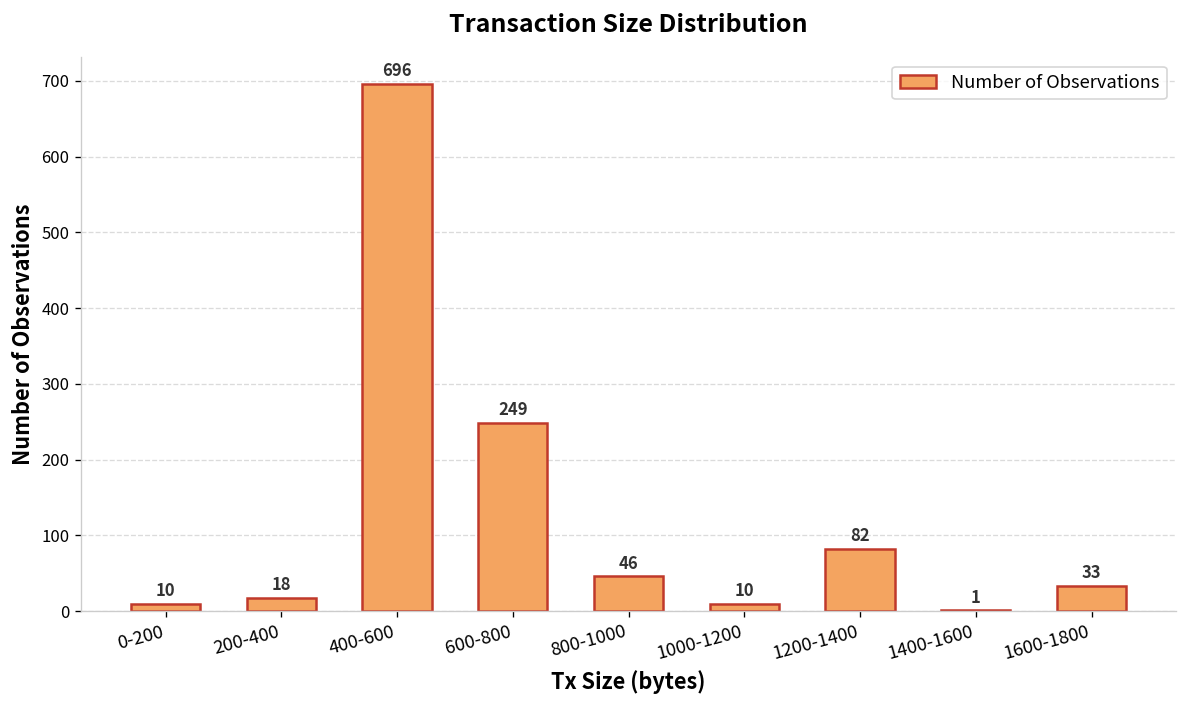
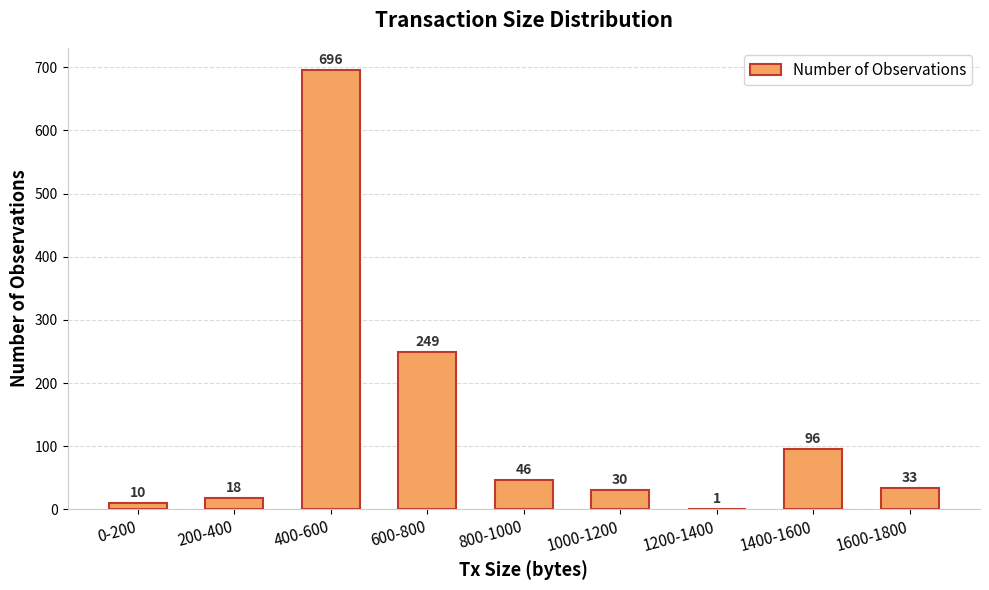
1000-1200: 10 -> 30
1200-1400: 82 -> 1
1400-1600: 1 -> 96
